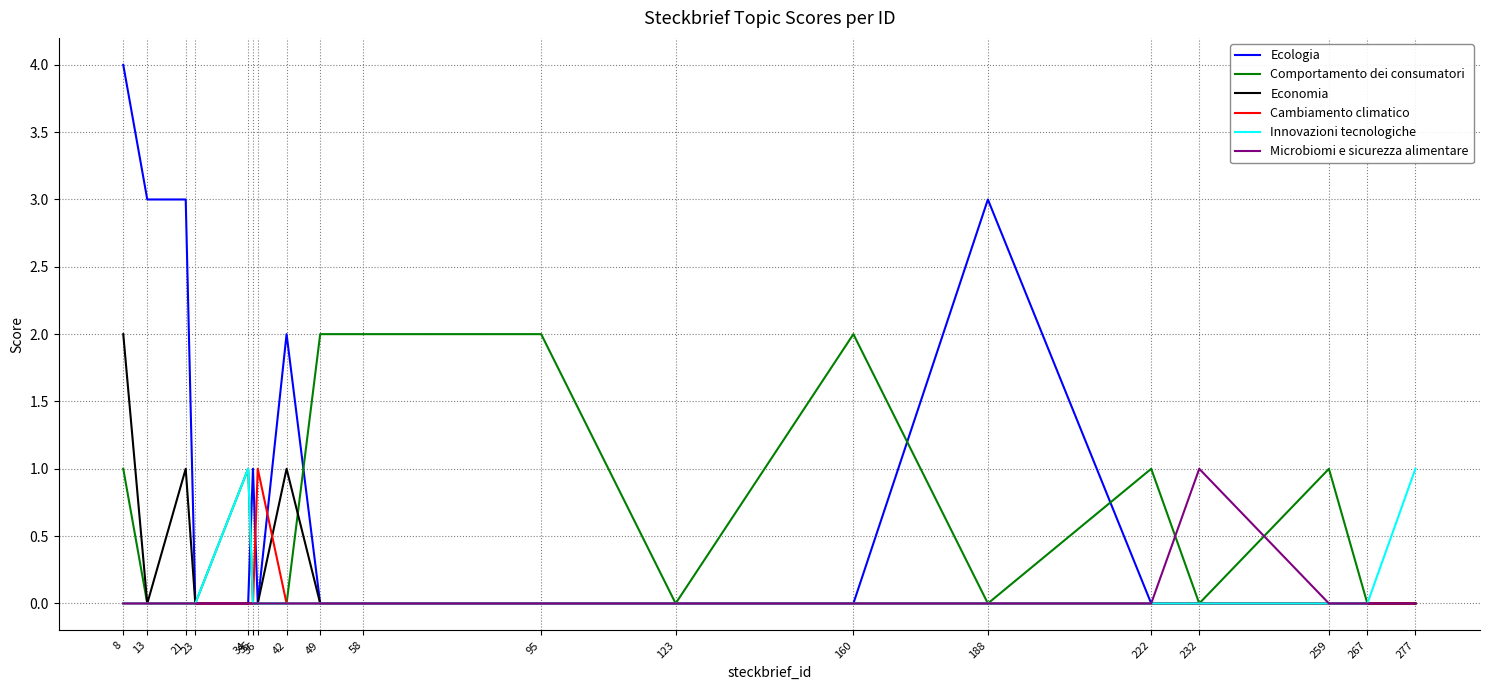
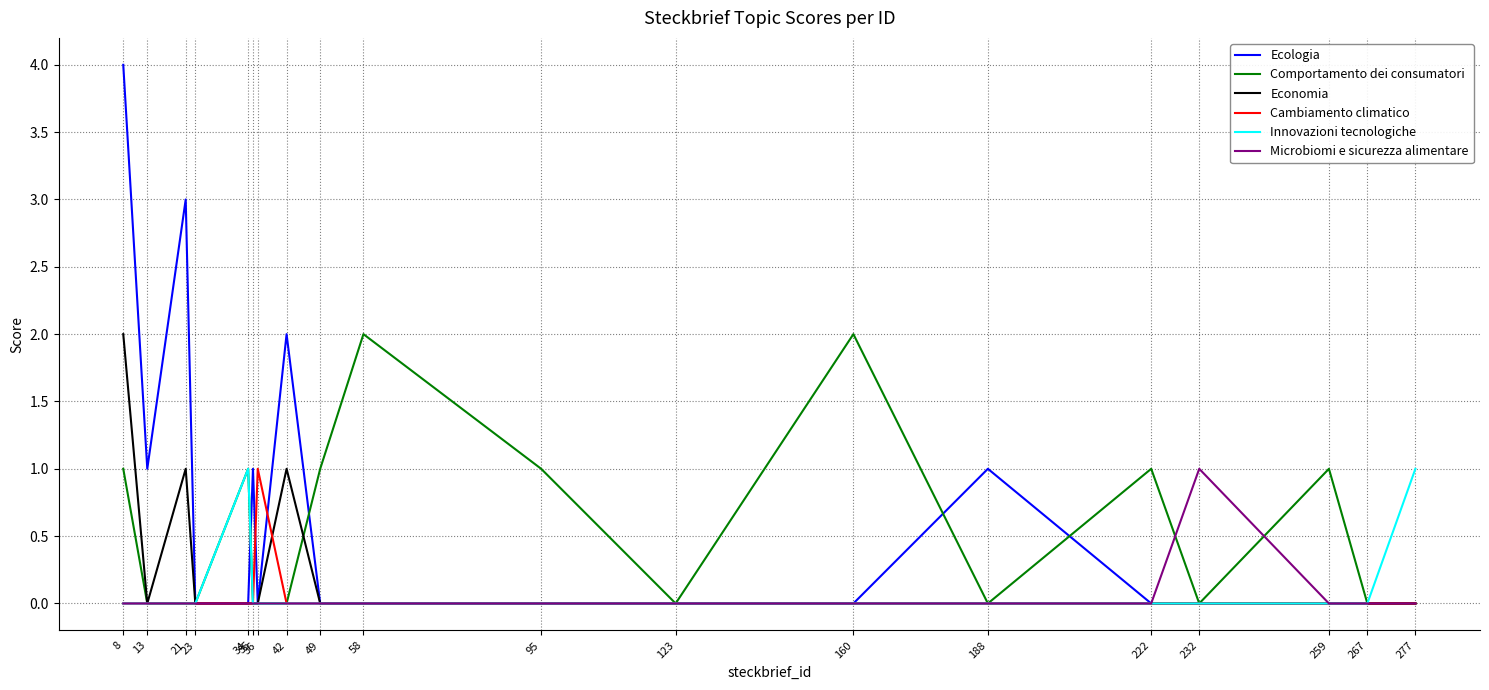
Ecologia, 13: 3 -> 1
Comportamento dei consumatori, 49: 2 -> 1
Comportamento dei consumatori, 95: 2 -> 1
Ecologia, 188: 3 -> 1
